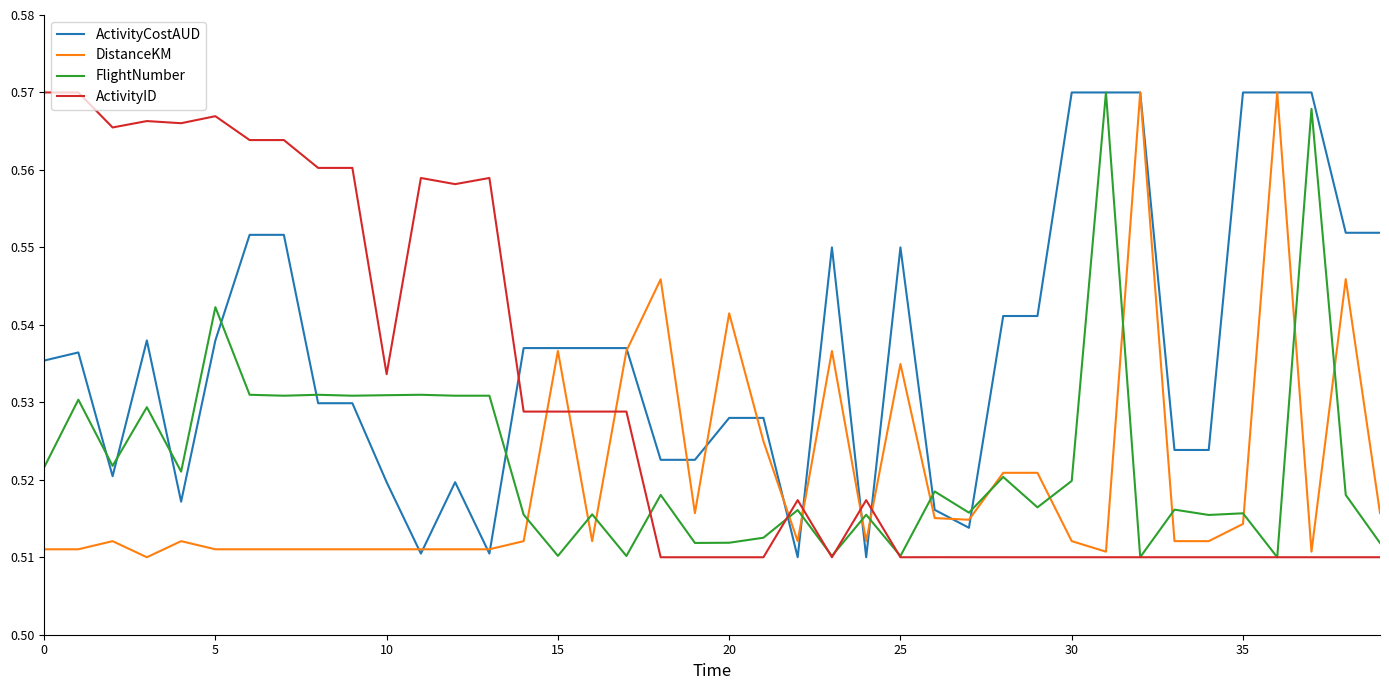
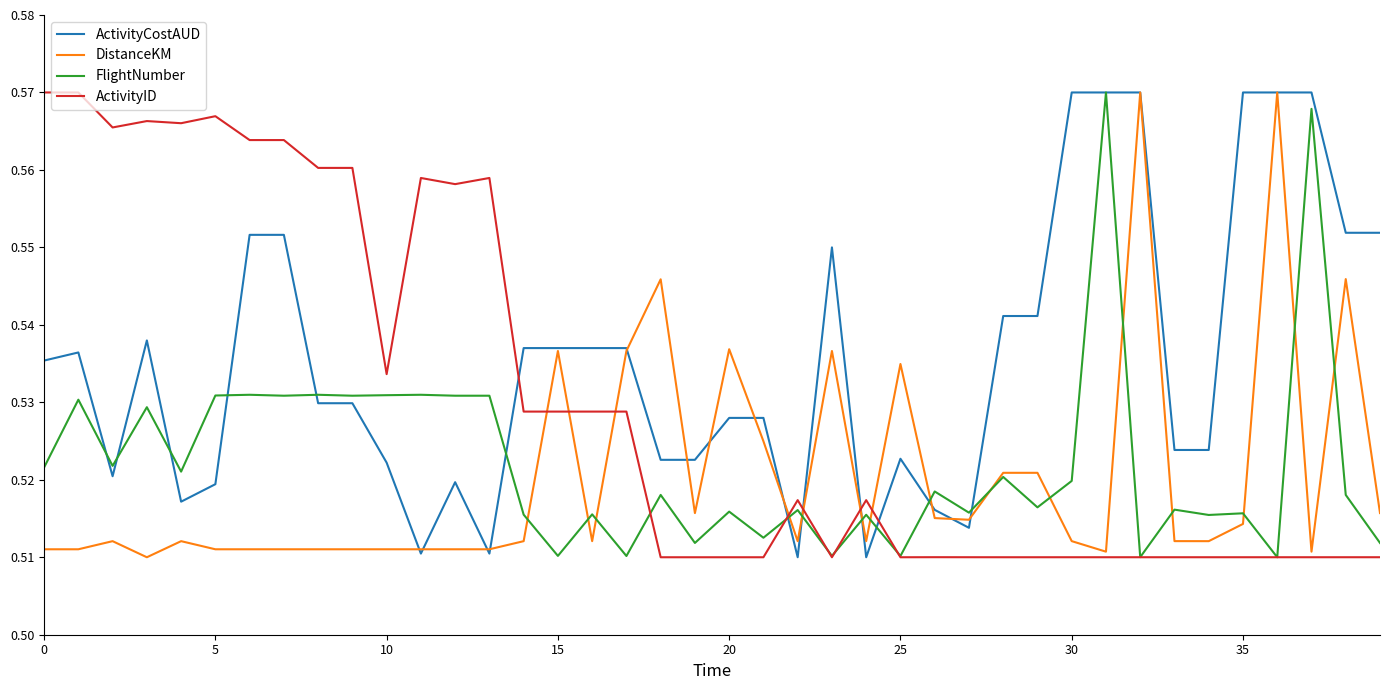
ActivityCostAUD, 5: 0.538 -> 0.519
FlightNumber, 5: 0.542 -> 0.531
ActivityCostAUD, 10: 0.520 -> 0.522
DistanceKM, 20: 0.541 -> 0.537
FlightNumber, 20: 0.512 -> 0.516
ActivityCostAUD, 25: 0.550 -> 0.523
